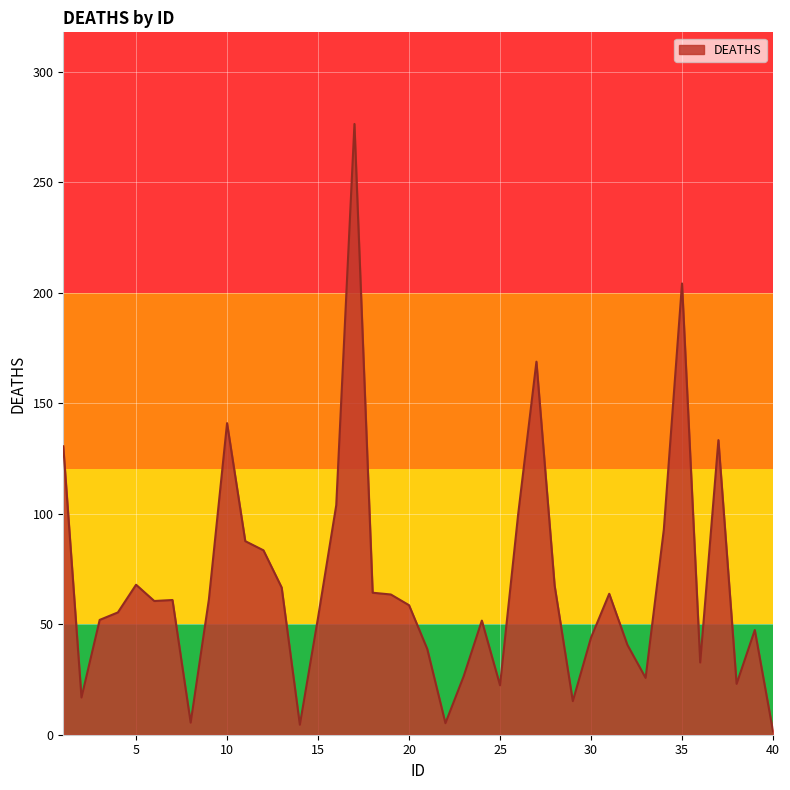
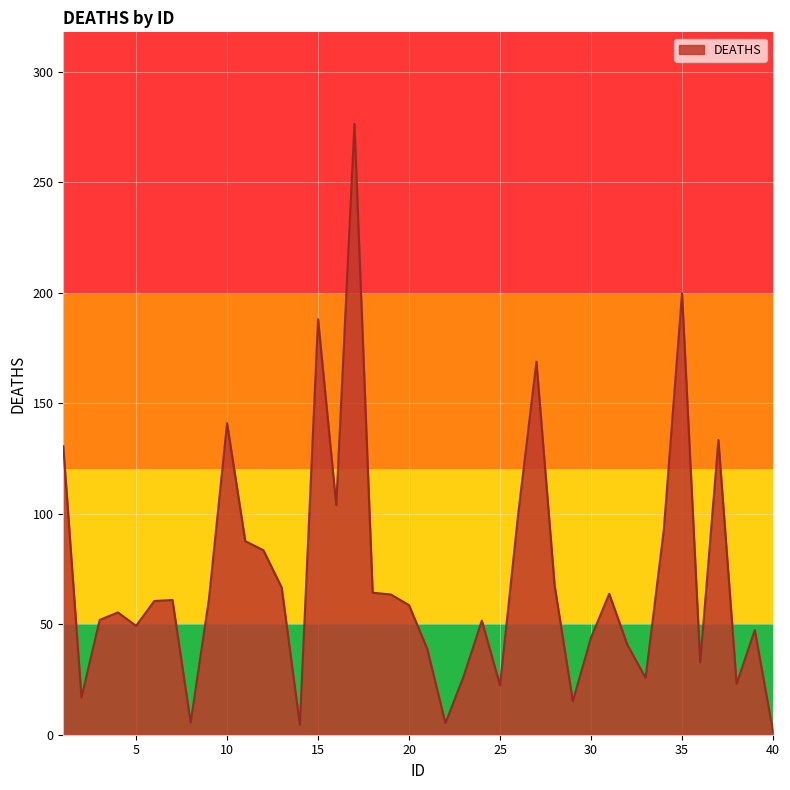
5: 68 -> 49
15: 53 -> 188
35: 204 -> 200
